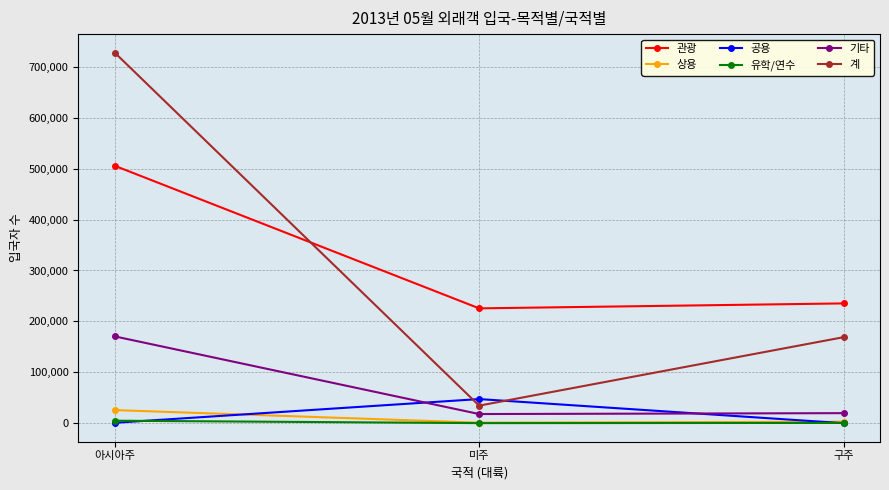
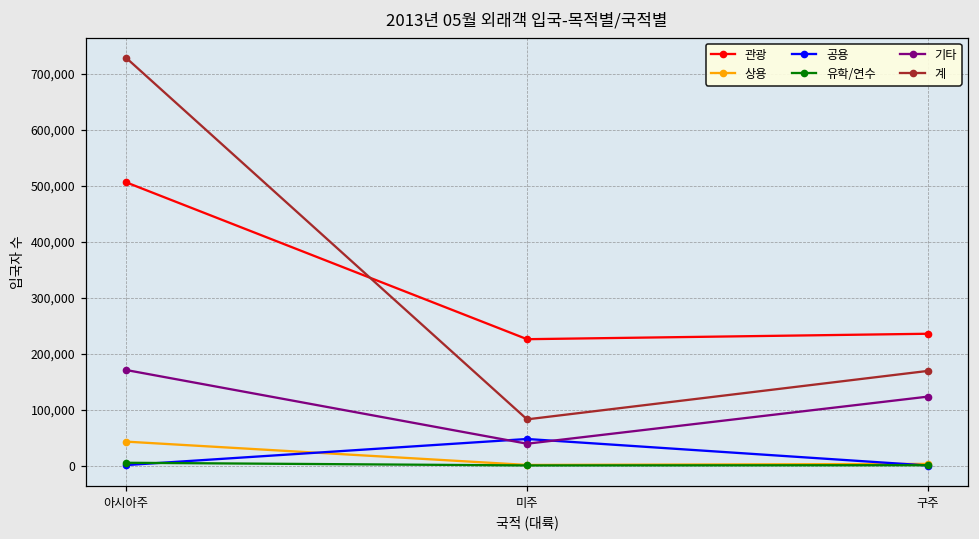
상용, 아시아주: 30,000 -> 40,000
기타, 미주: 20,000 -> 40,000
계, 미주: 30,000 -> 80,000
기타, 구주: 20,000 -> 120,000
